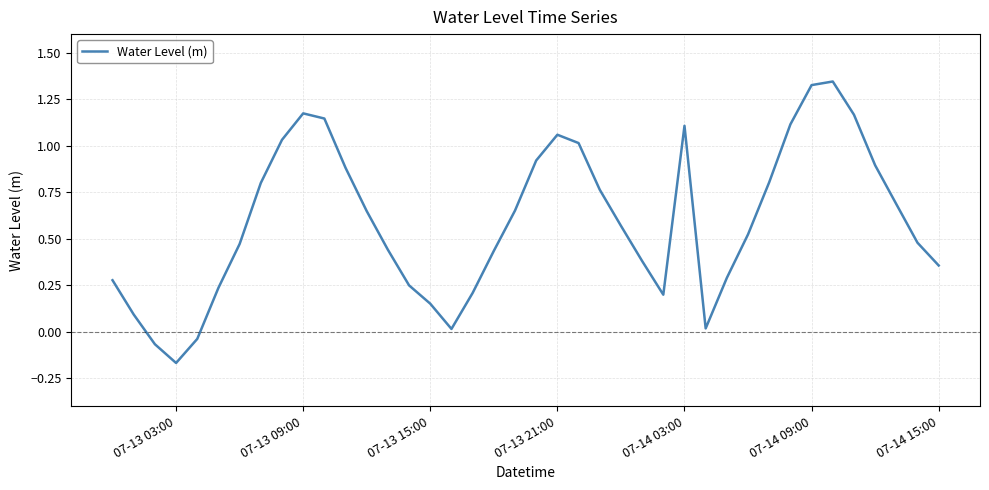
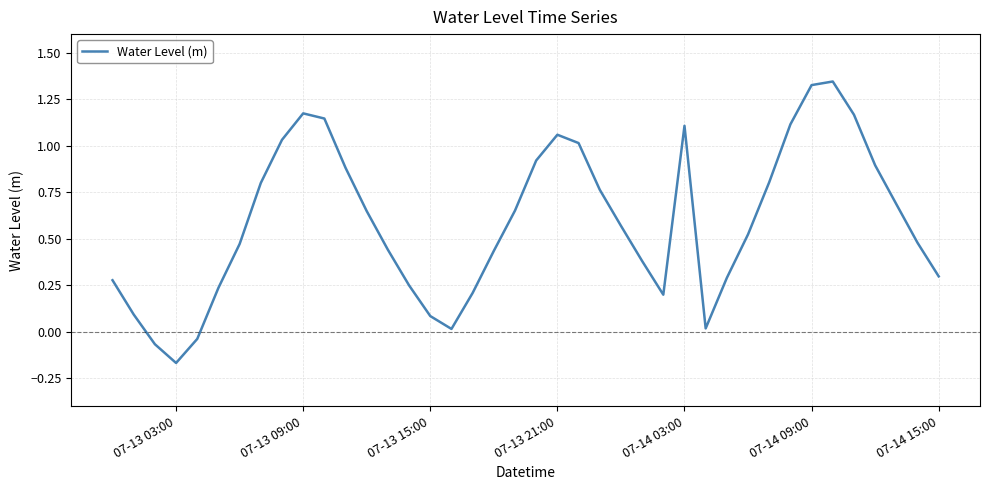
07-13 15:00: 0.15 -> 0.08
07-14 15:00: 0.36 -> 0.30
